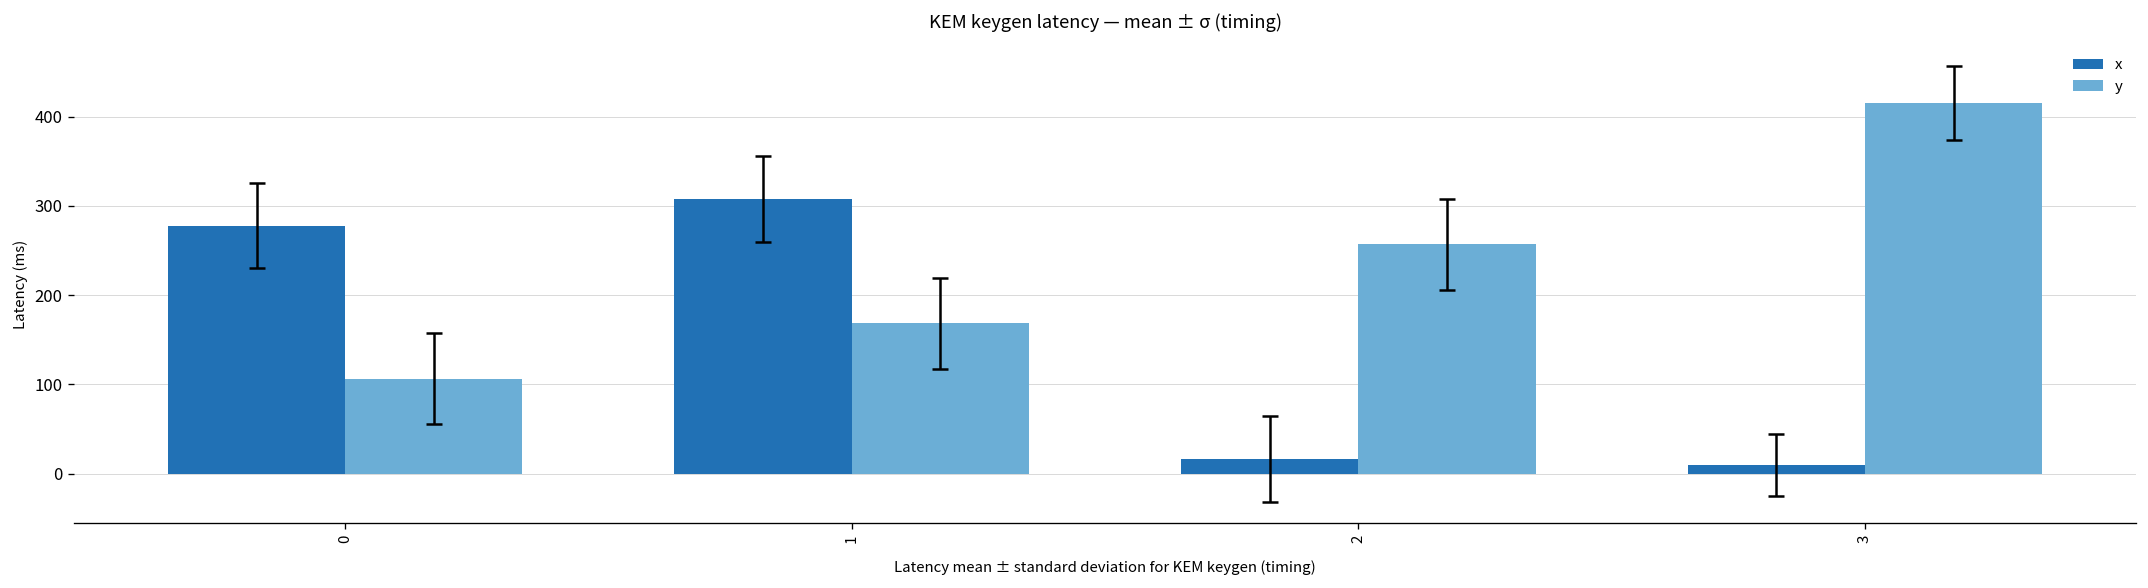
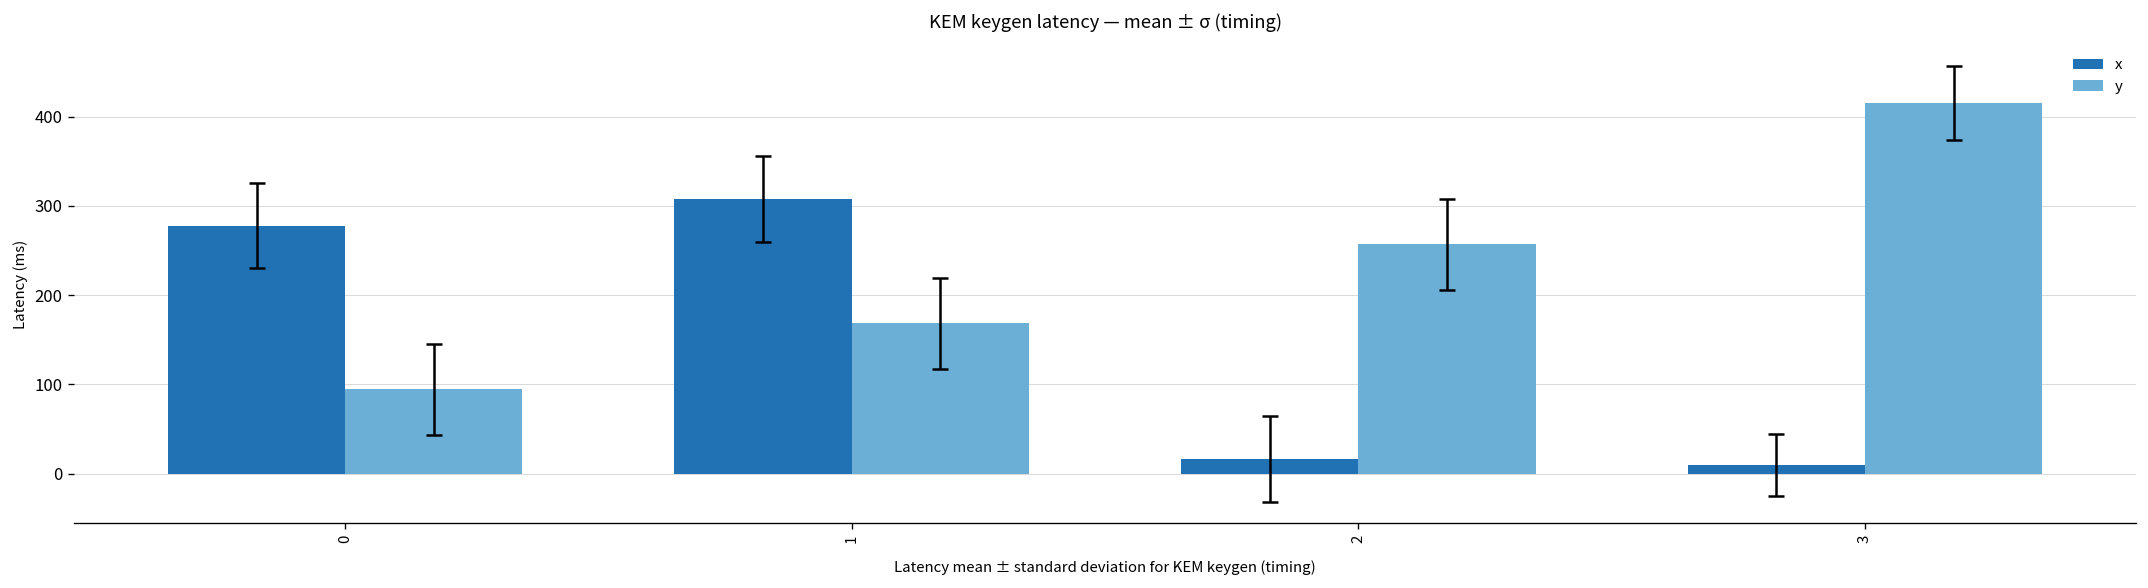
y, 0: 110 -> 90
